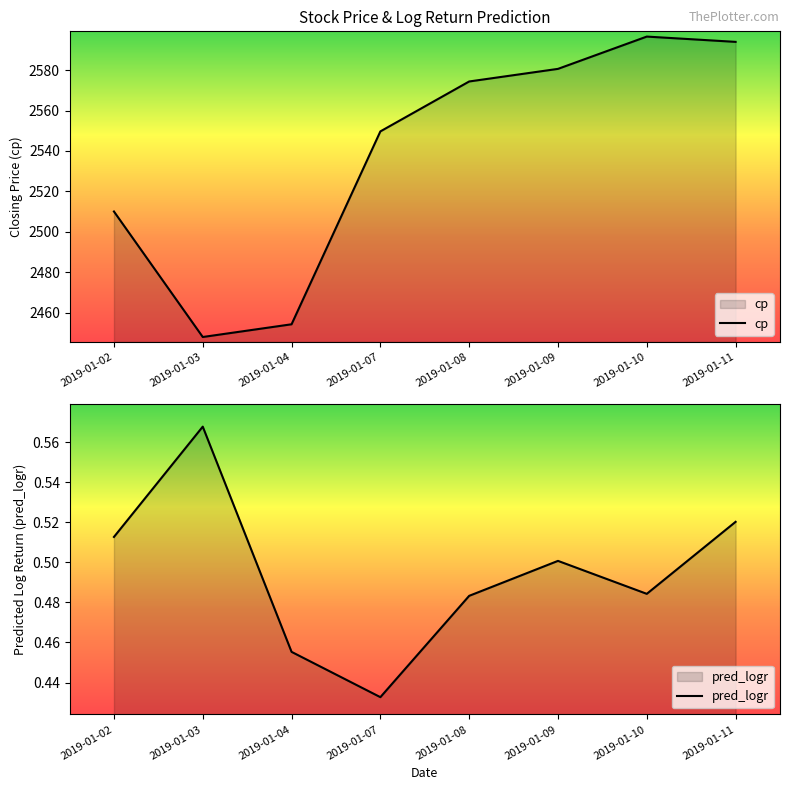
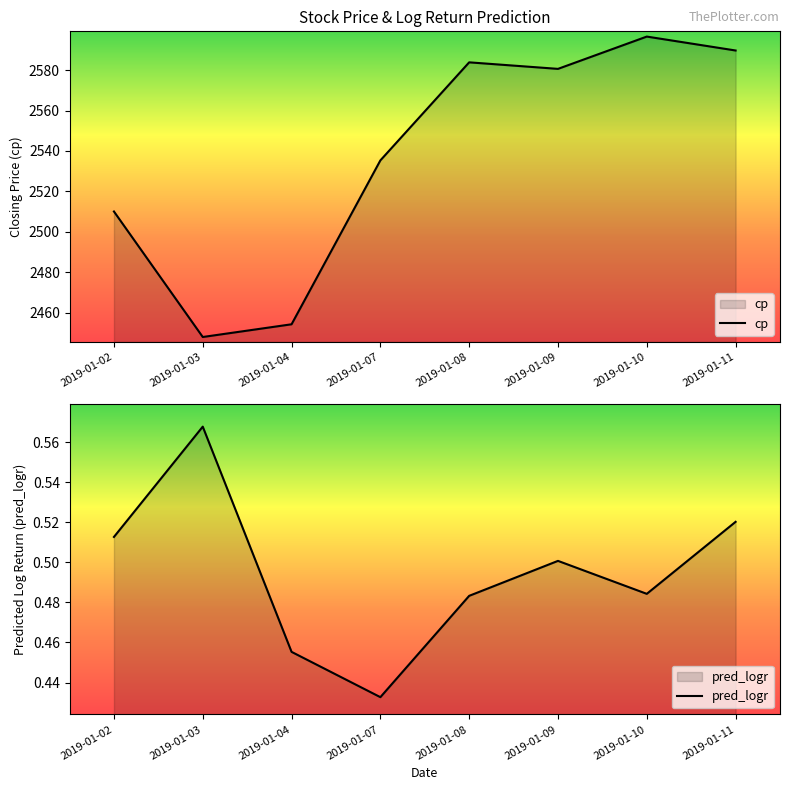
Stock Price & Log Return Prediction, 2019-01-07: 2550 -> 2535
Stock Price & Log Return Prediction, 2019-01-08: 2574 -> 2584
Stock Price & Log Return Prediction, 2019-01-11: 2594 -> 2590
